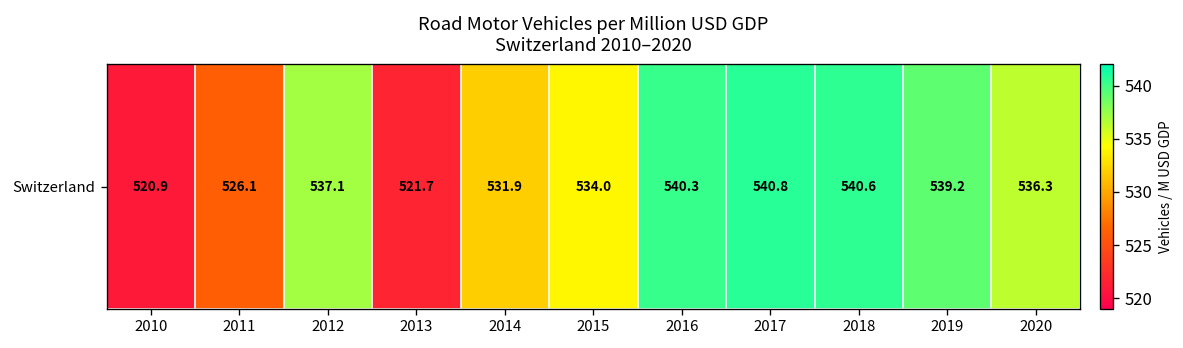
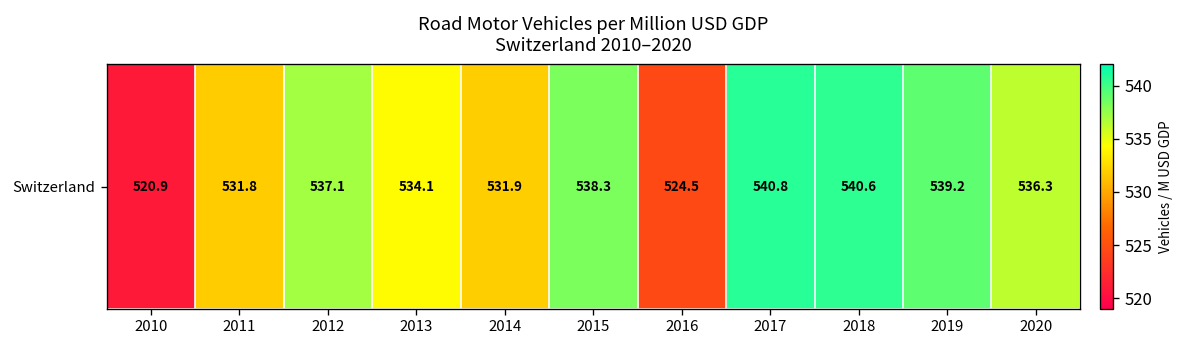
Switzerland, 2011: 526.1 -> 531.8
Switzerland, 2013: 521.7 -> 534.1
Switzerland, 2015: 534.0 -> 538.3
Switzerland, 2016: 540.3 -> 524.5
